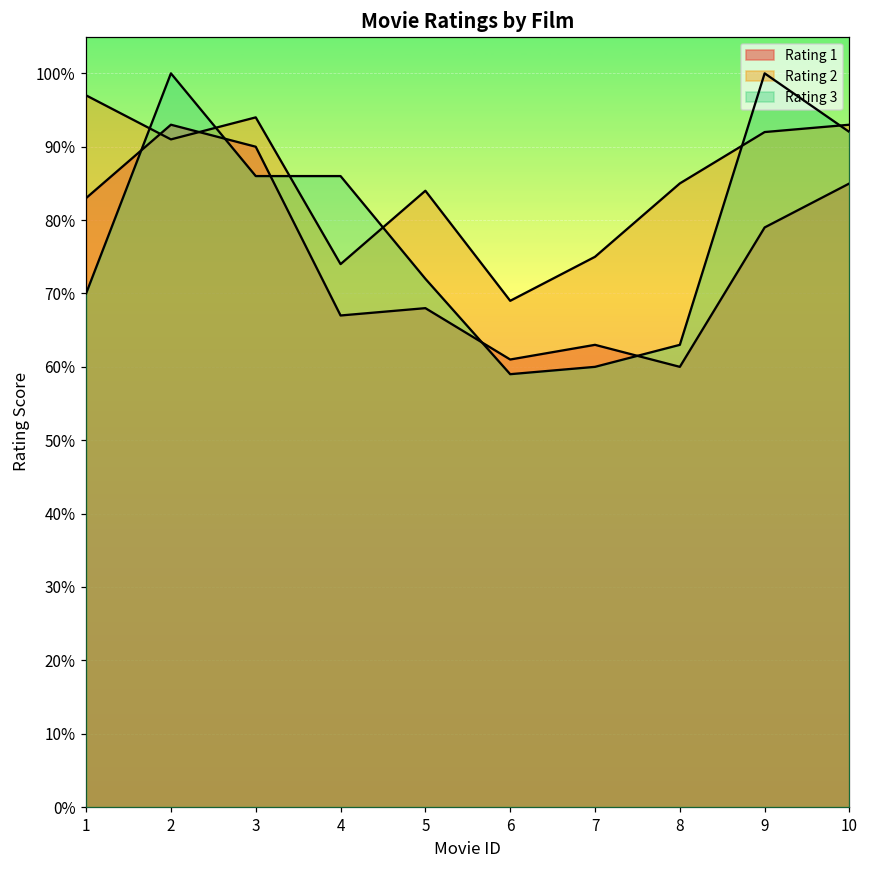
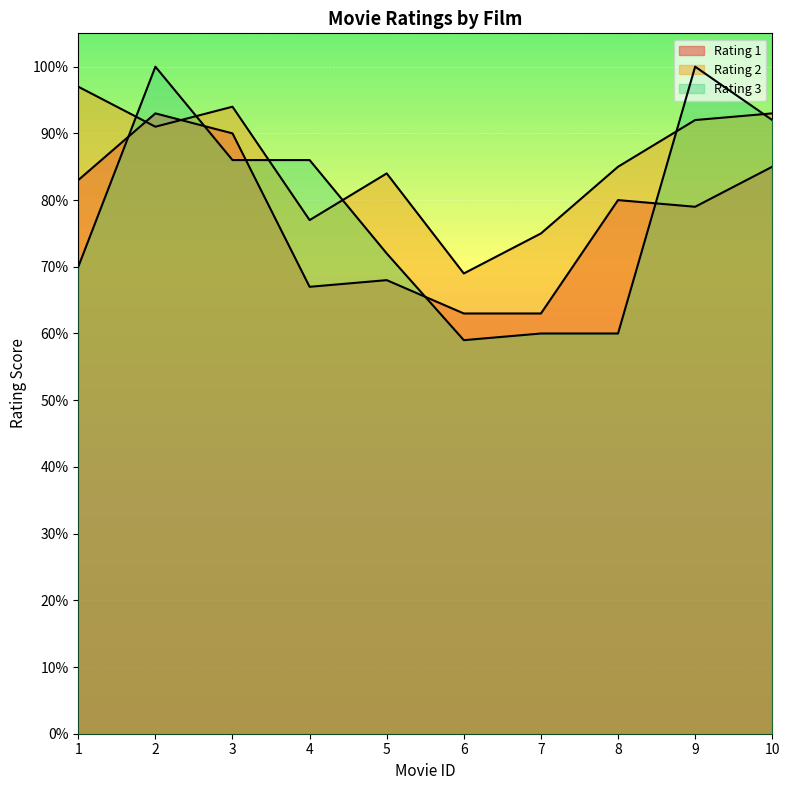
Rating 2, 4: 74% -> 77%
Rating 1, 6: 61% -> 63%
Rating 1, 8: 60% -> 80%
Rating 3, 8: 63% -> 60%
